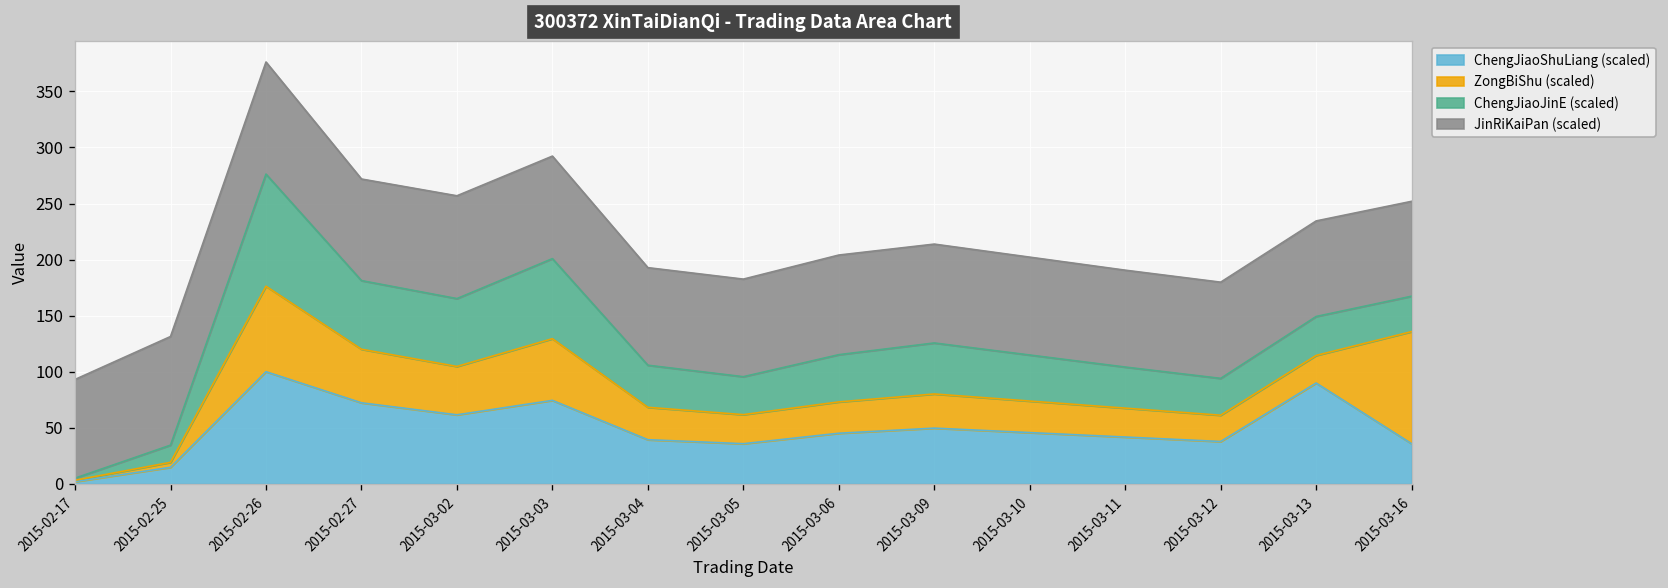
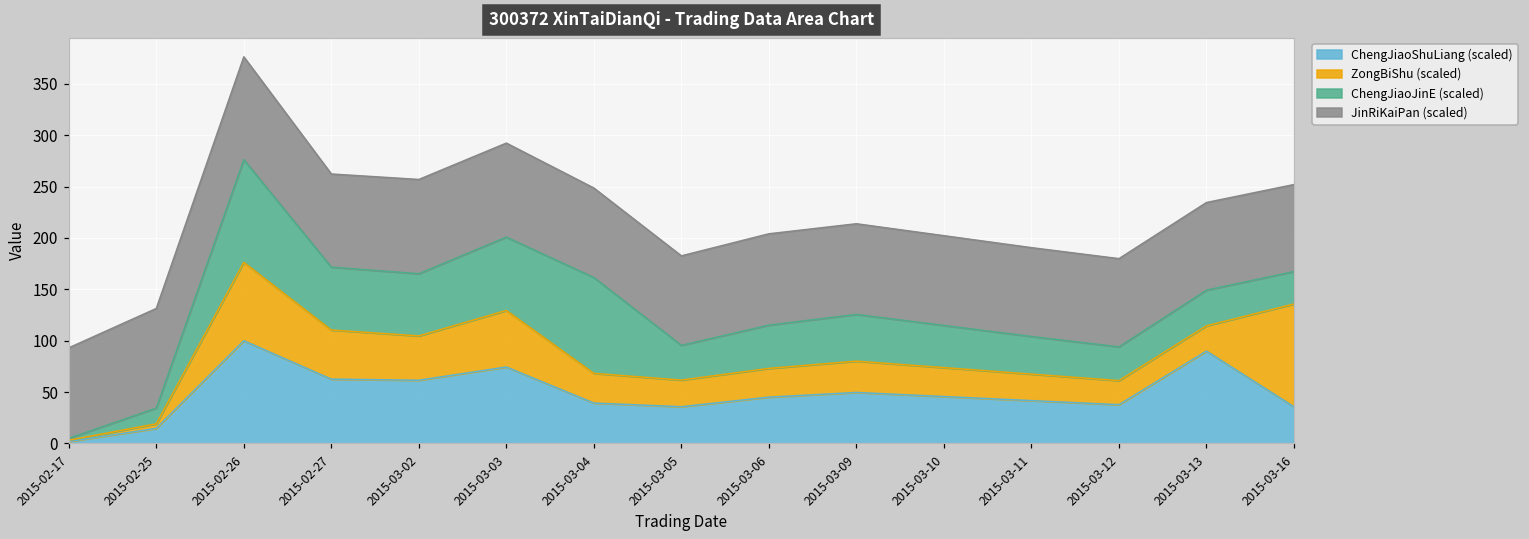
ChengJiaoShuLiang (scaled), 2015-02-27: 70 -> 60
ChengJiaoJinE (scaled), 2015-03-04: 40 -> 90
